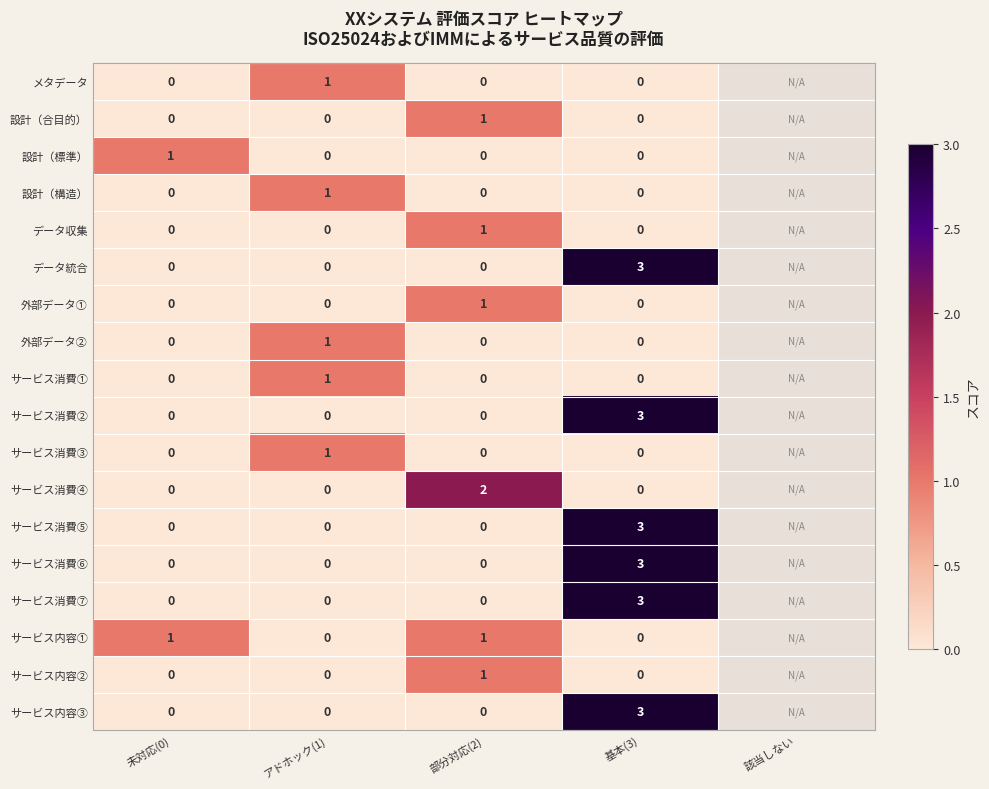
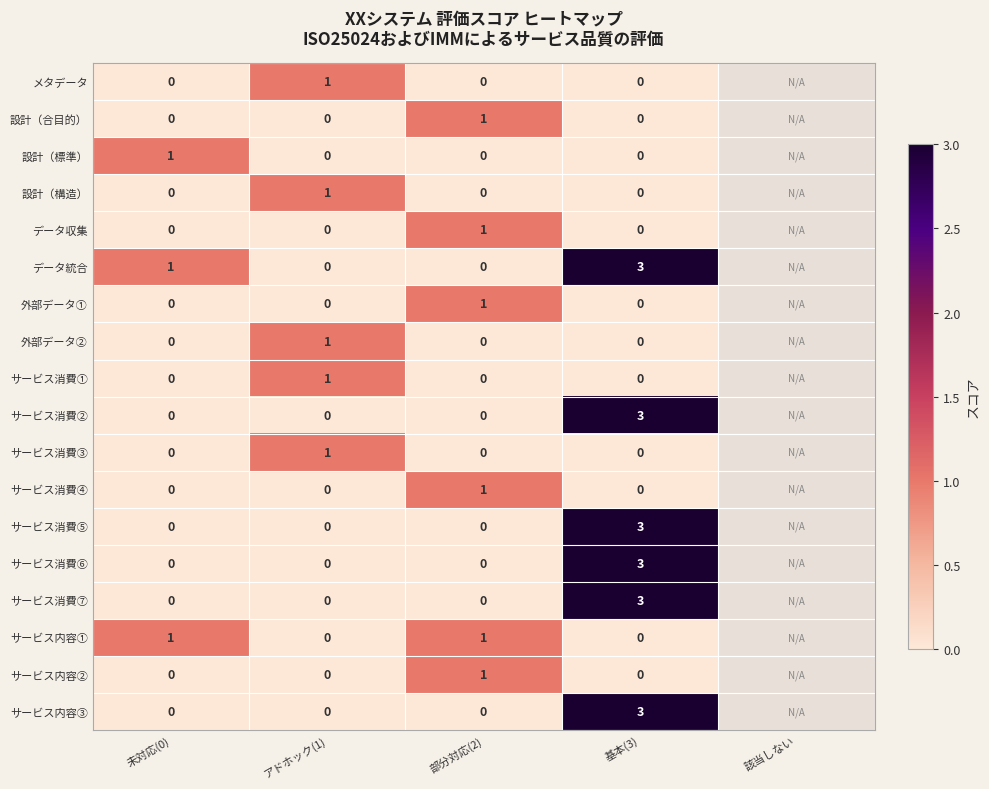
データ統合, 未対応(0): 0 -> 1
サービス消費④, 部分対応(2): 2 -> 1
